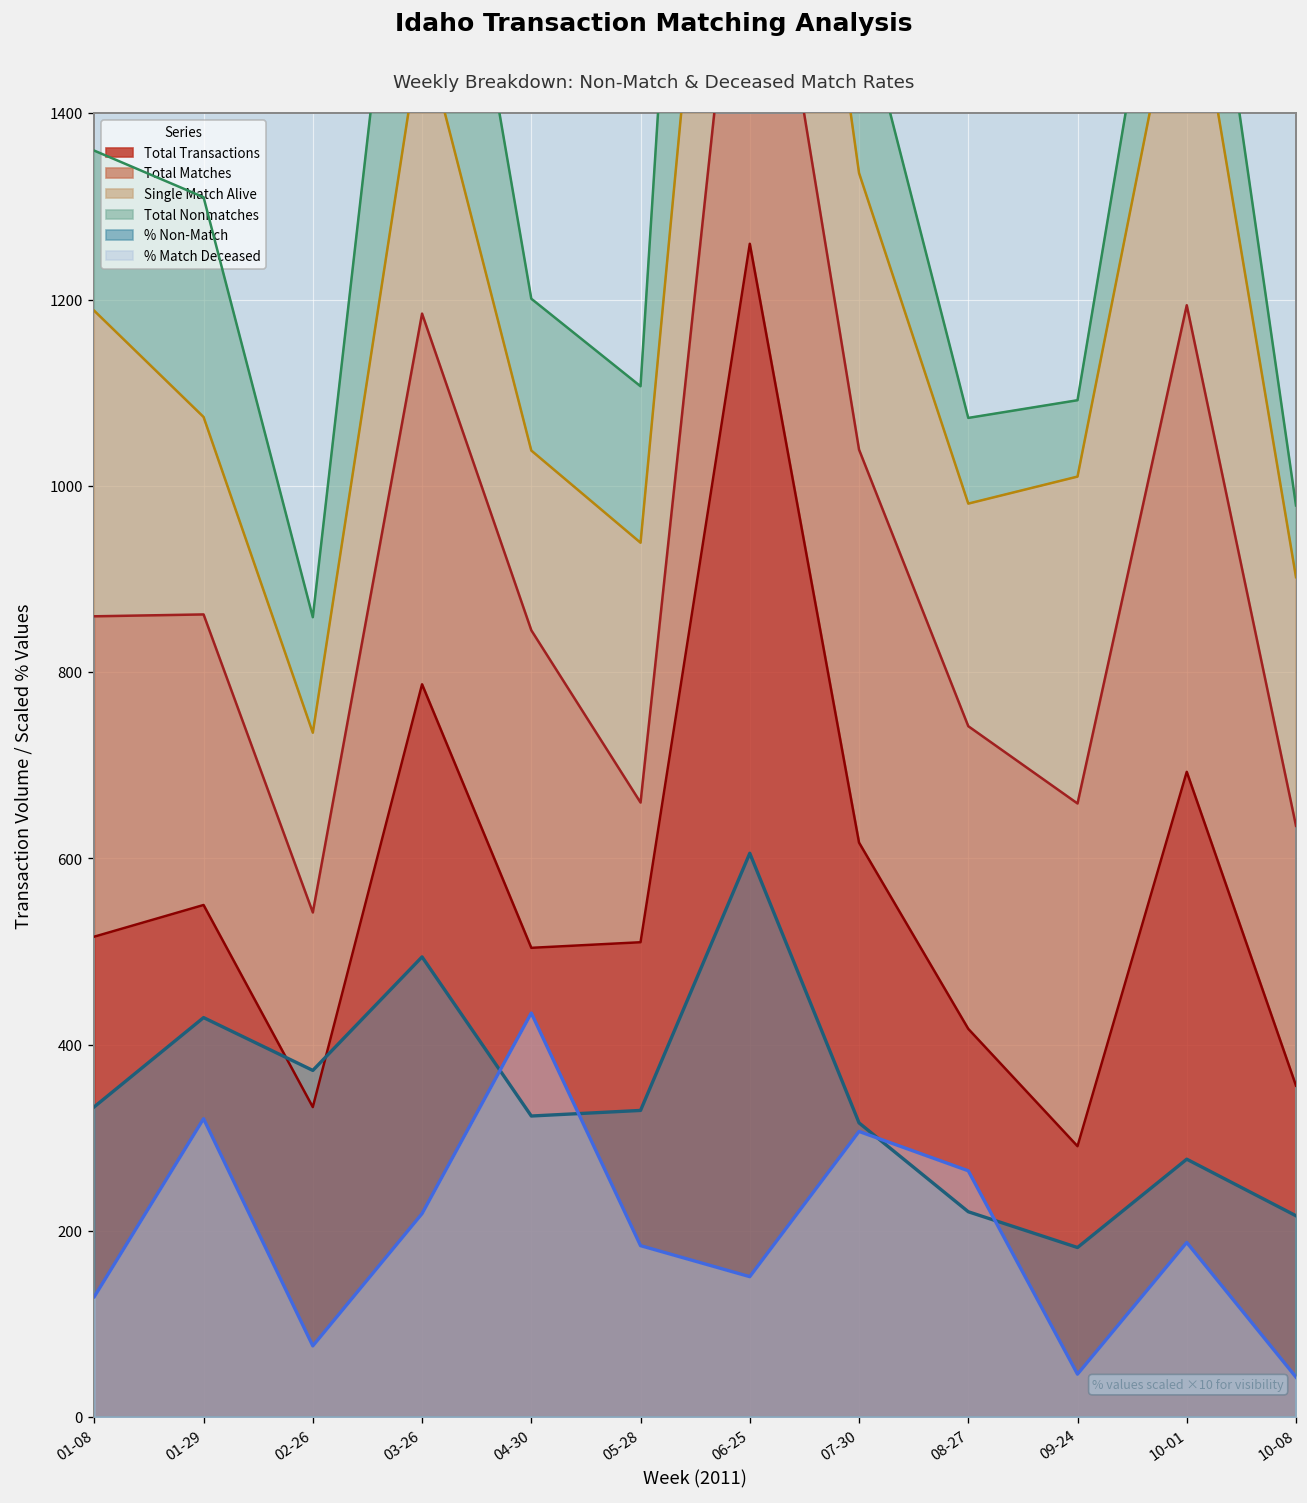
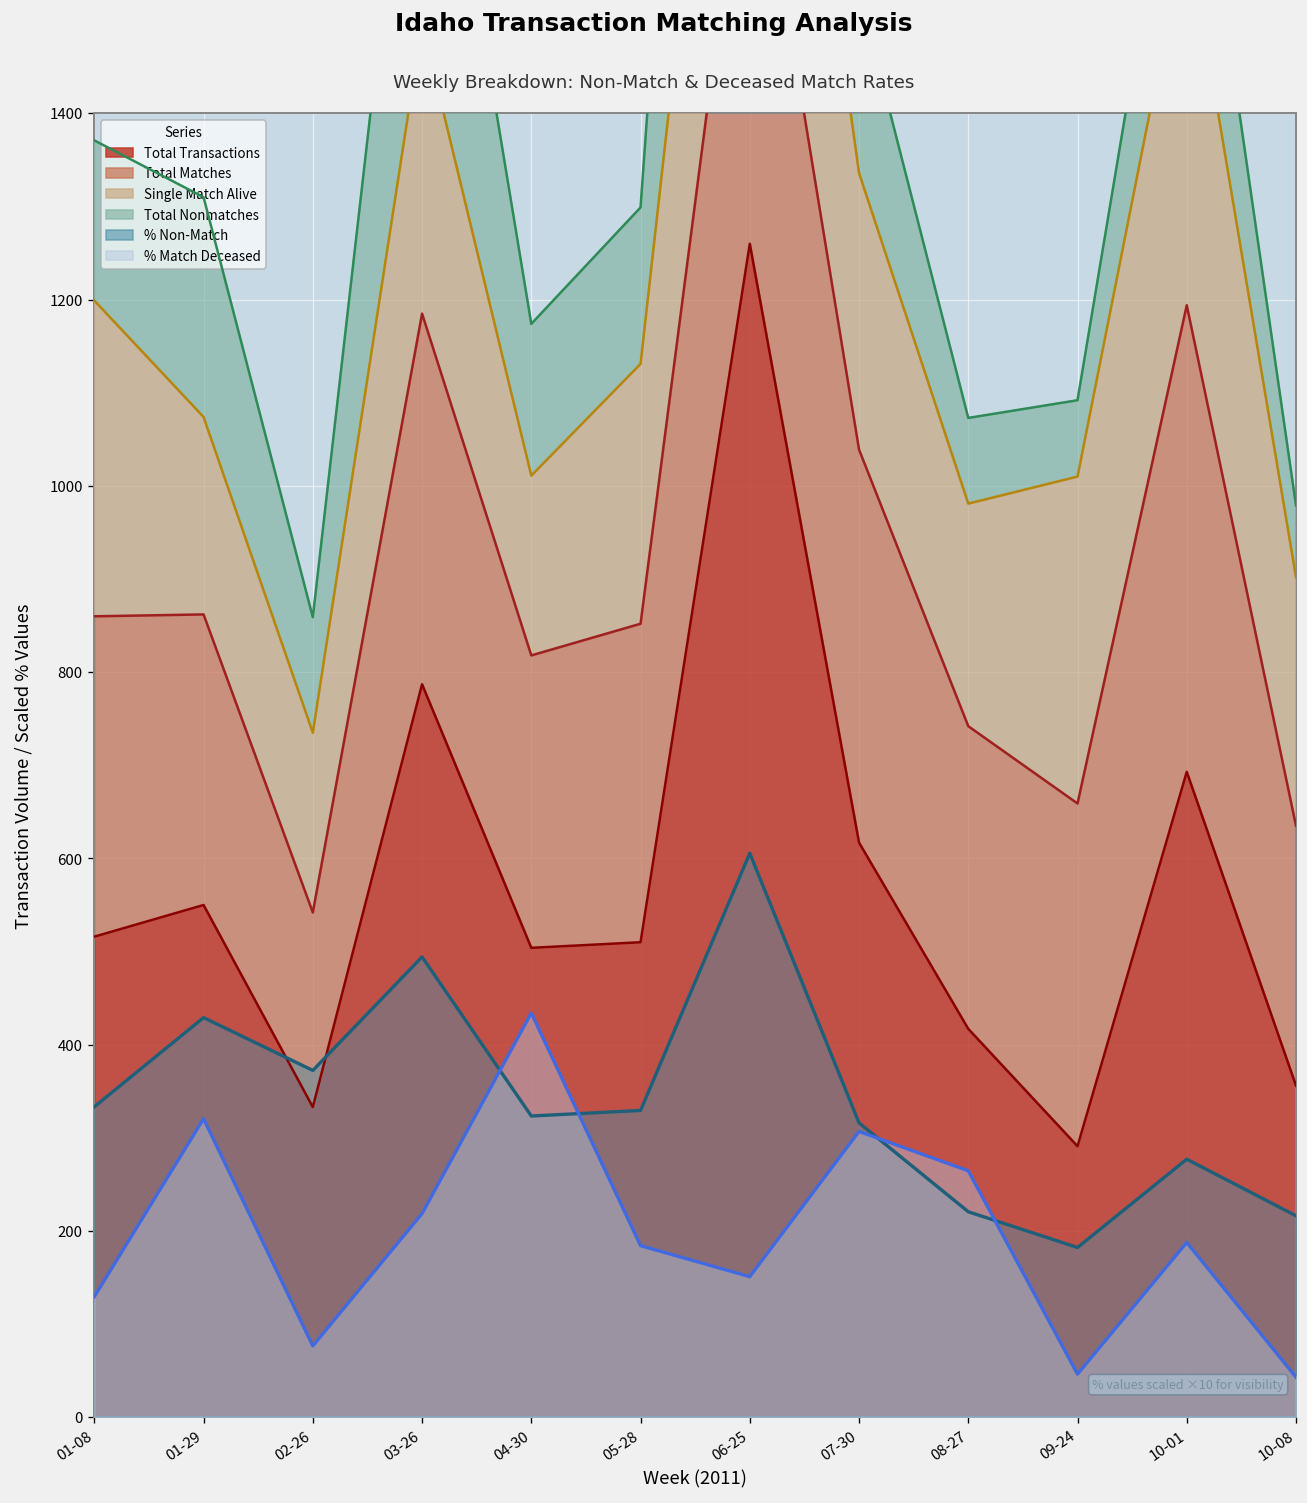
Single Match Alive, 01-08: 330 -> 340
Total Matches, 04-30: 340 -> 310
Total Matches, 05-28: 150 -> 340
